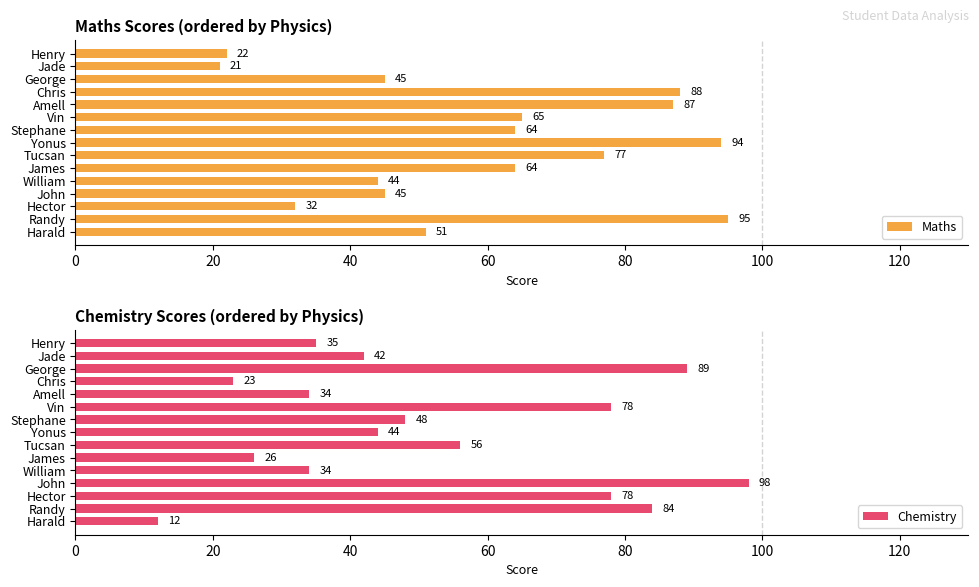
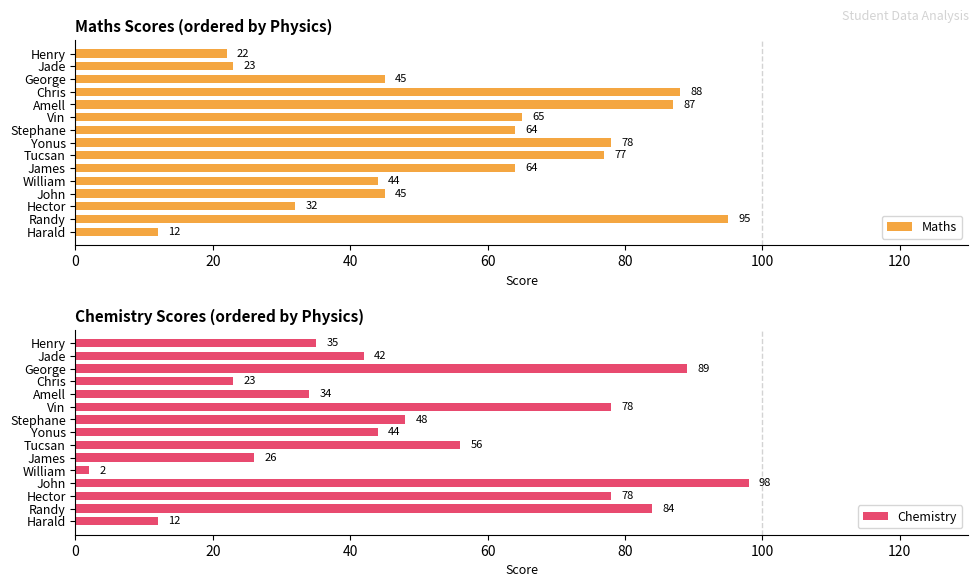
Maths Scores (ordered by Physics), Jade: 21 -> 23
Maths Scores (ordered by Physics), Yonus: 94 -> 78
Maths Scores (ordered by Physics), Harald: 51 -> 12
Chemistry Scores (ordered by Physics), William: 34 -> 2
